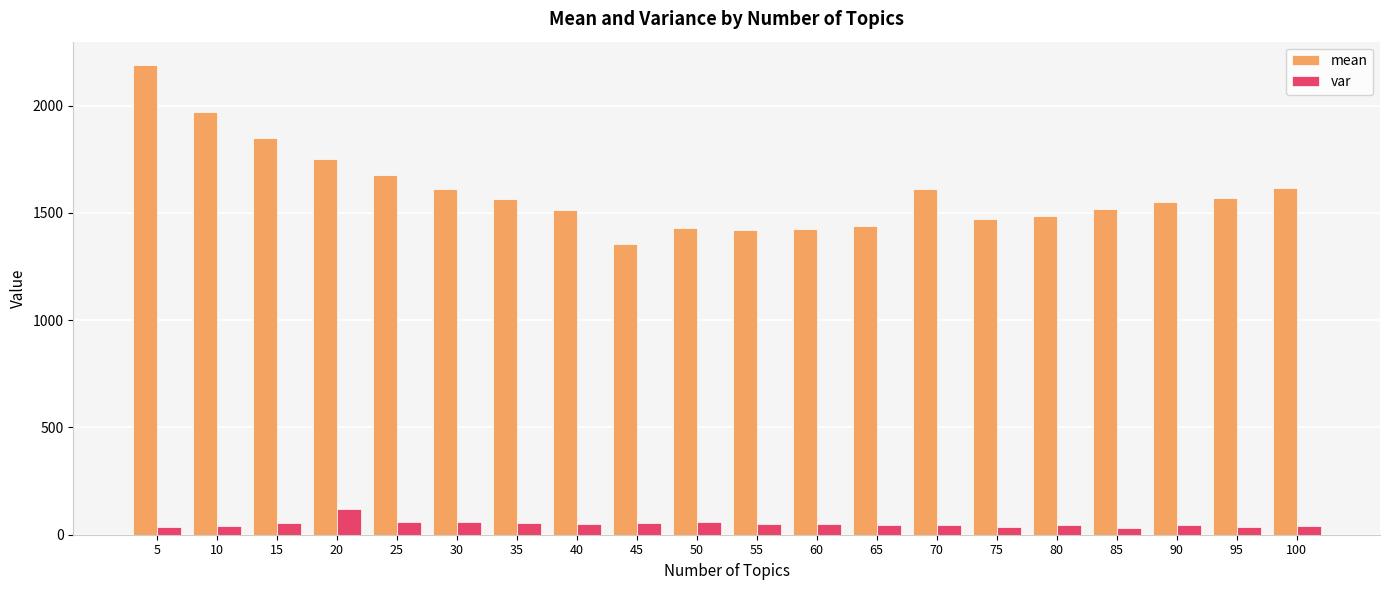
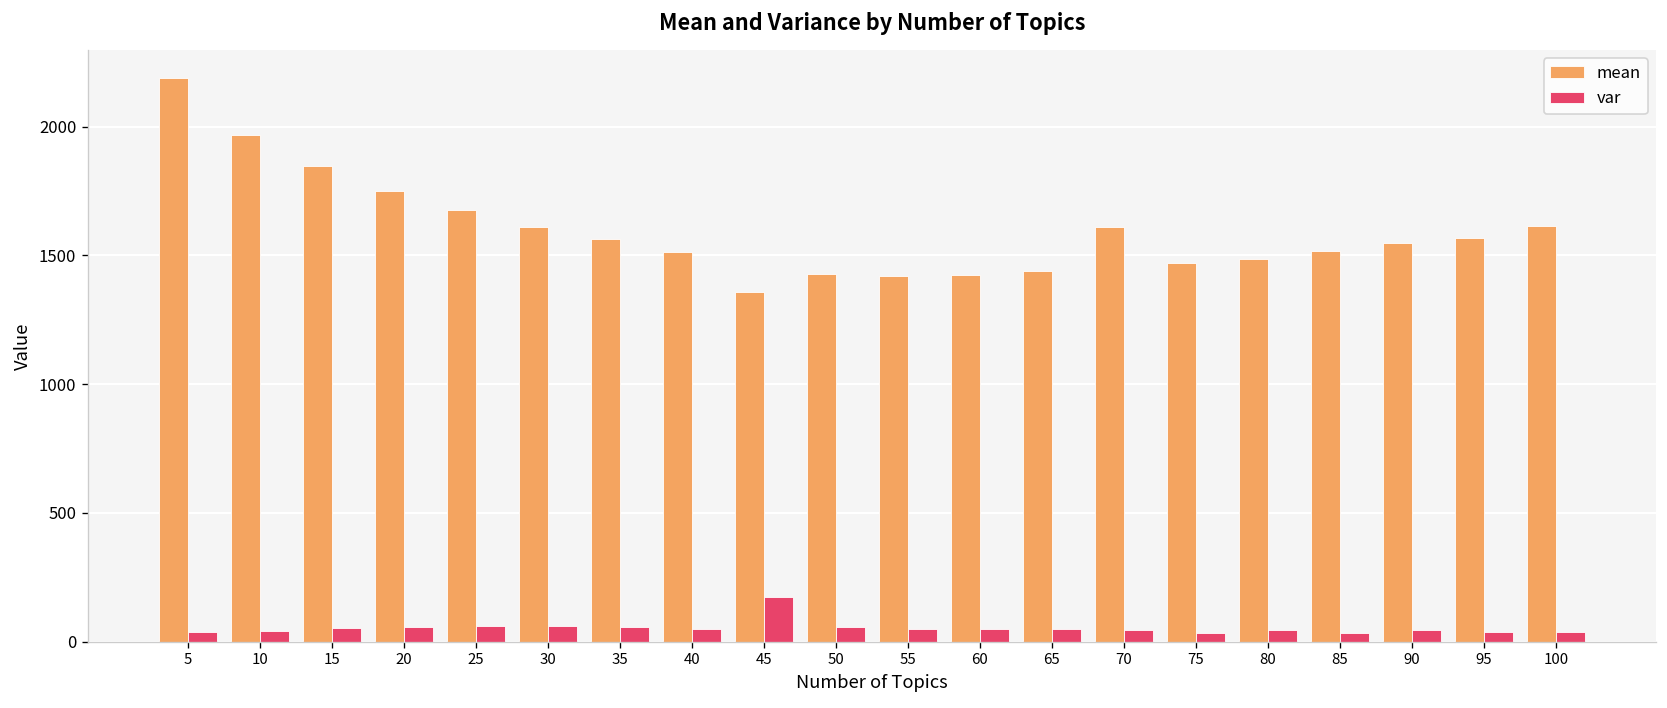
var, 20: 120 -> 60
var, 45: 50 -> 170
